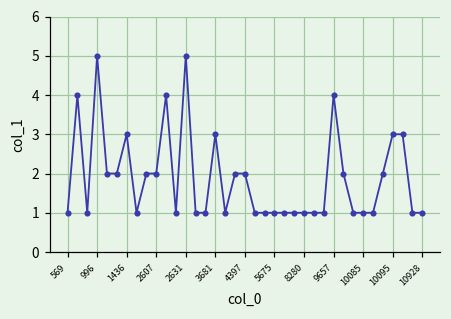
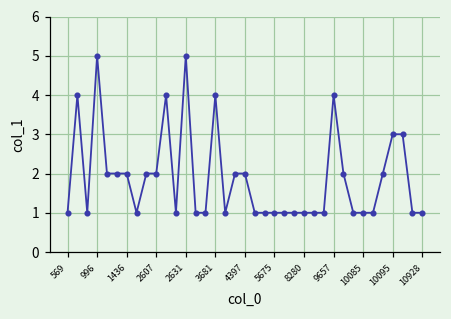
1436: 3 -> 2
3681: 3 -> 4
